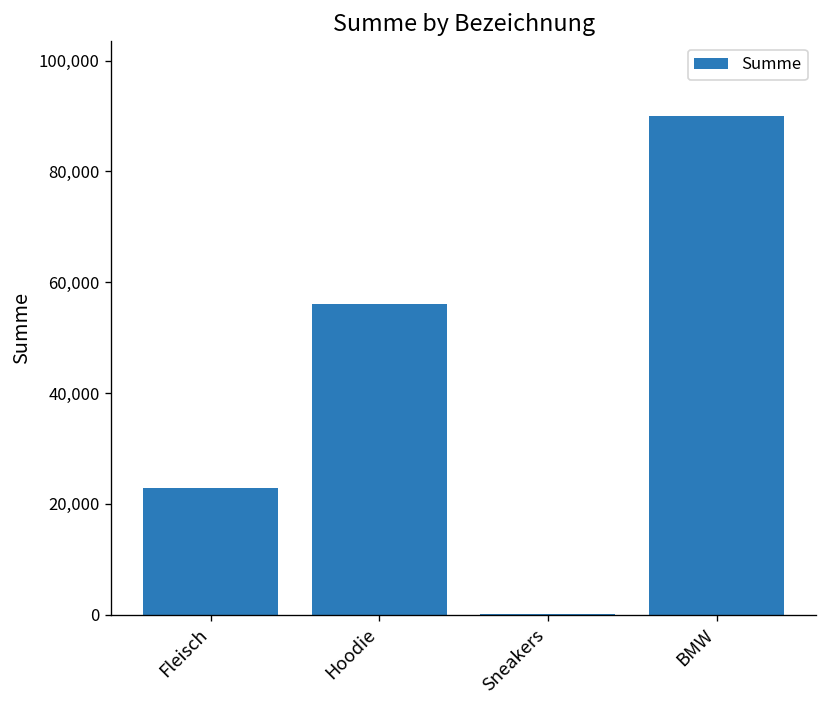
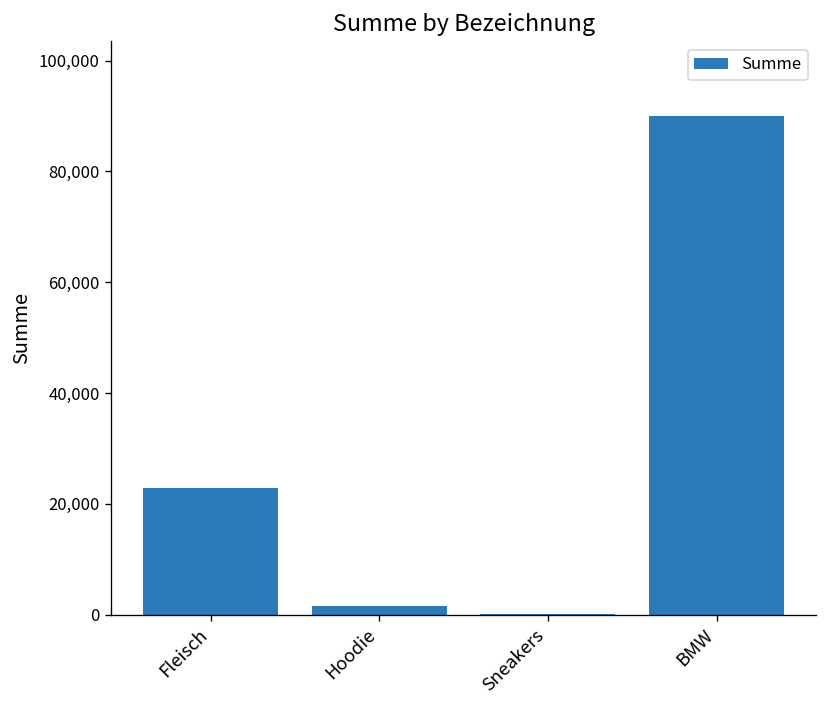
Hoodie: 56,000 -> 2,000
